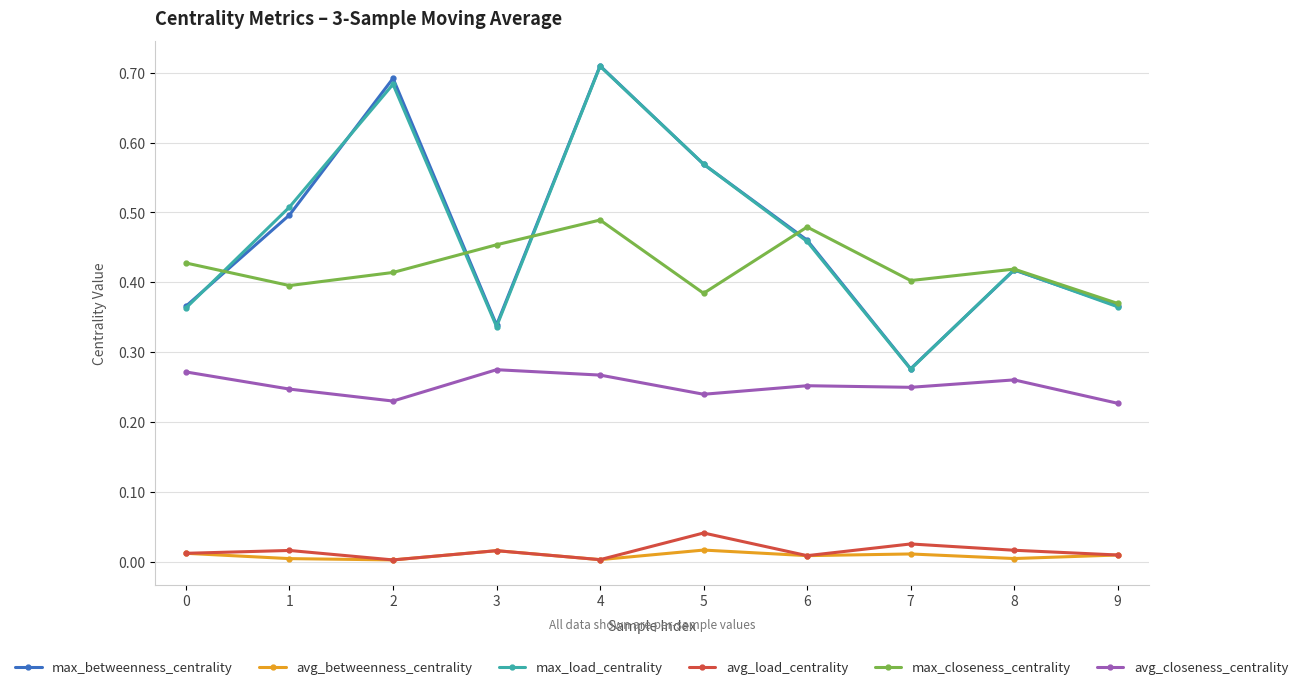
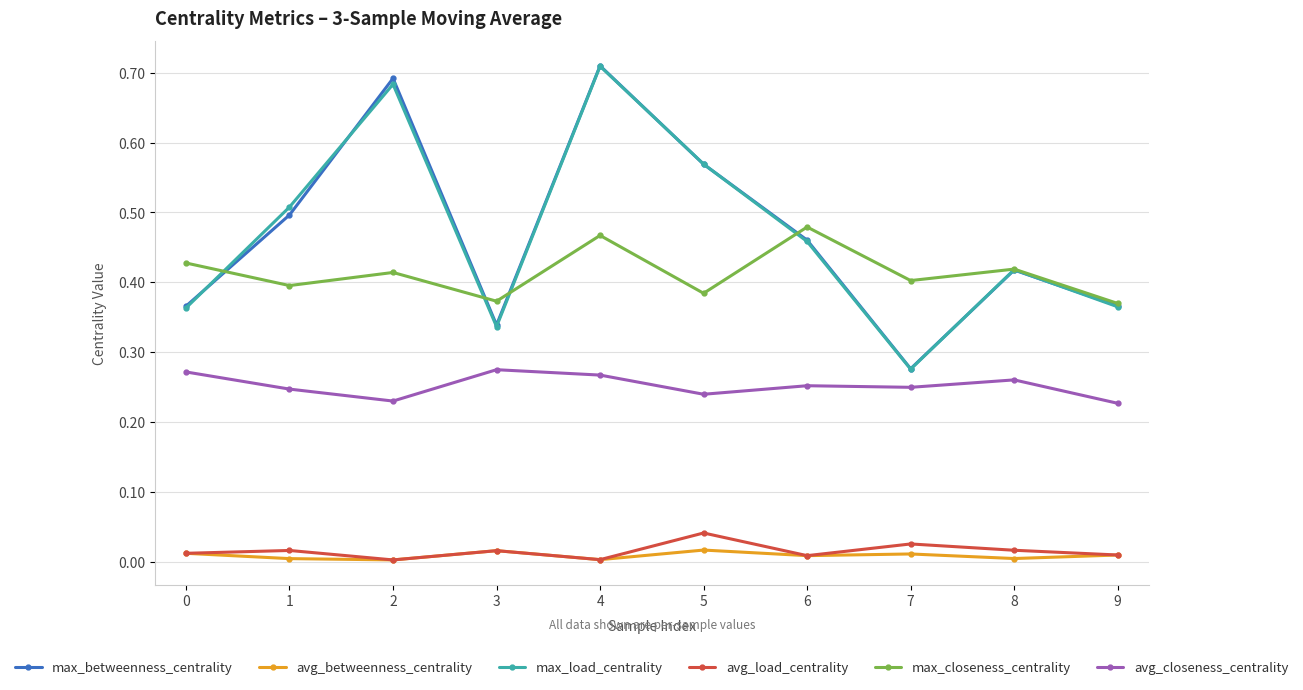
max_closeness_centrality, 3: 0.45 -> 0.37
max_closeness_centrality, 4: 0.49 -> 0.47
